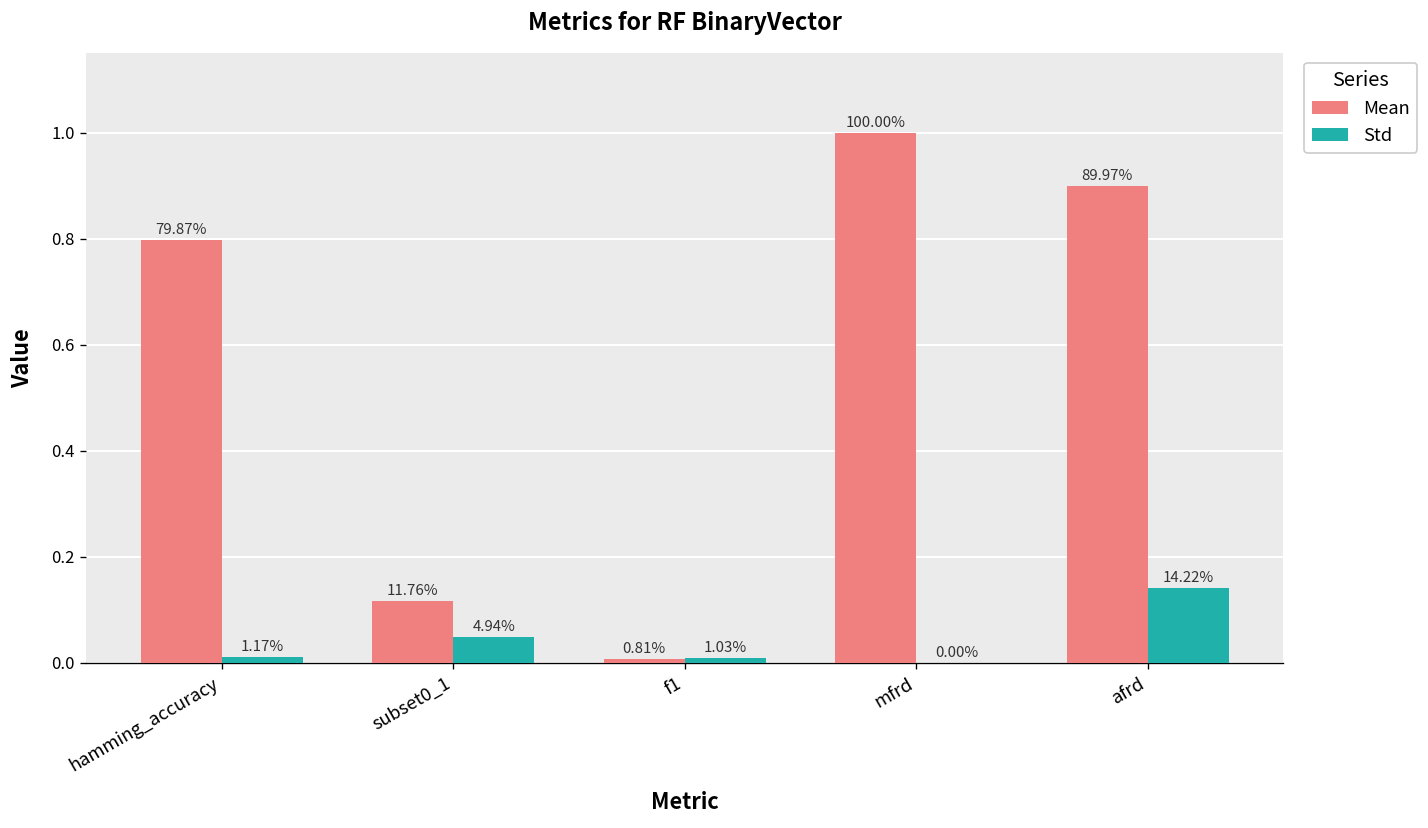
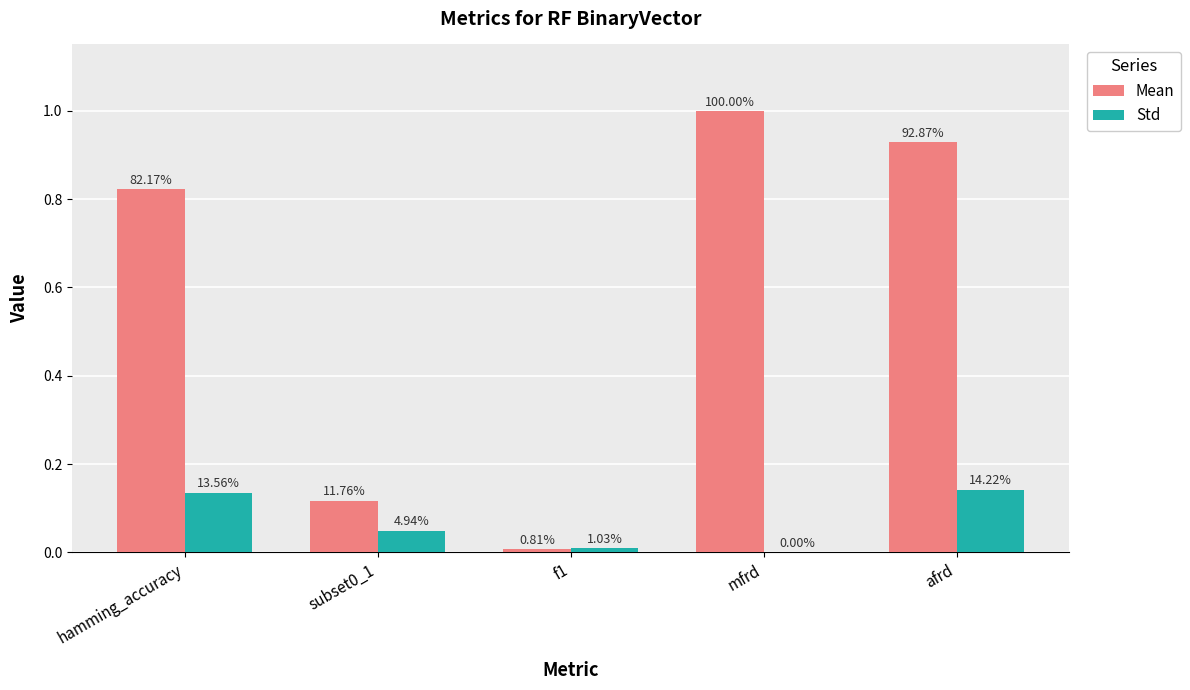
Mean, hamming_accuracy: 79.87% -> 82.17%
Std, hamming_accuracy: 1.17% -> 13.56%
Mean, afrd: 89.97% -> 92.87%
